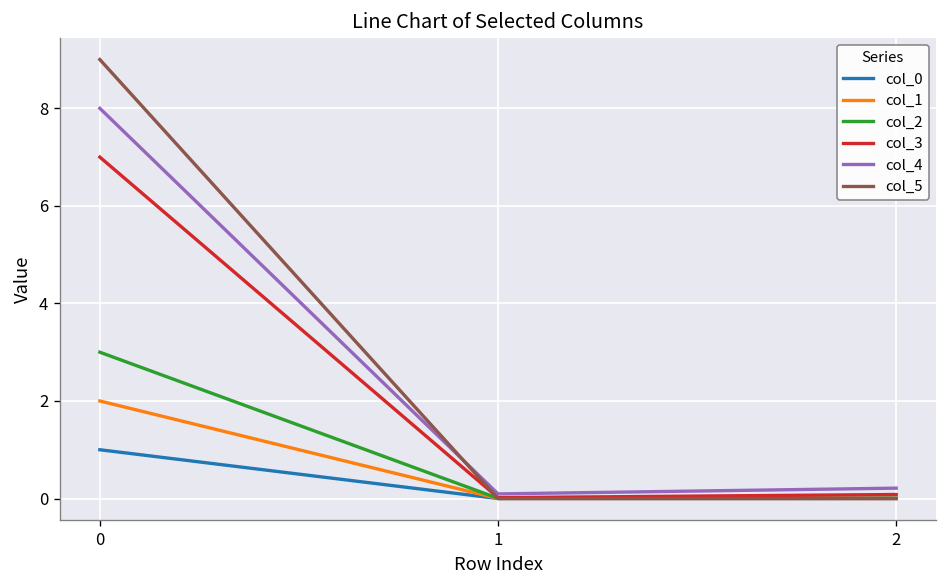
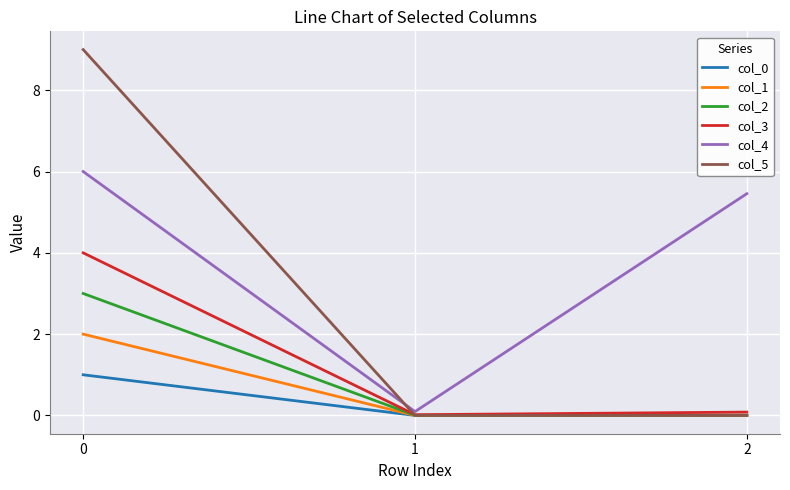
col_3, 0: 7 -> 4
col_4, 0: 8 -> 6
col_4, 2: 0.2 -> 5.5
